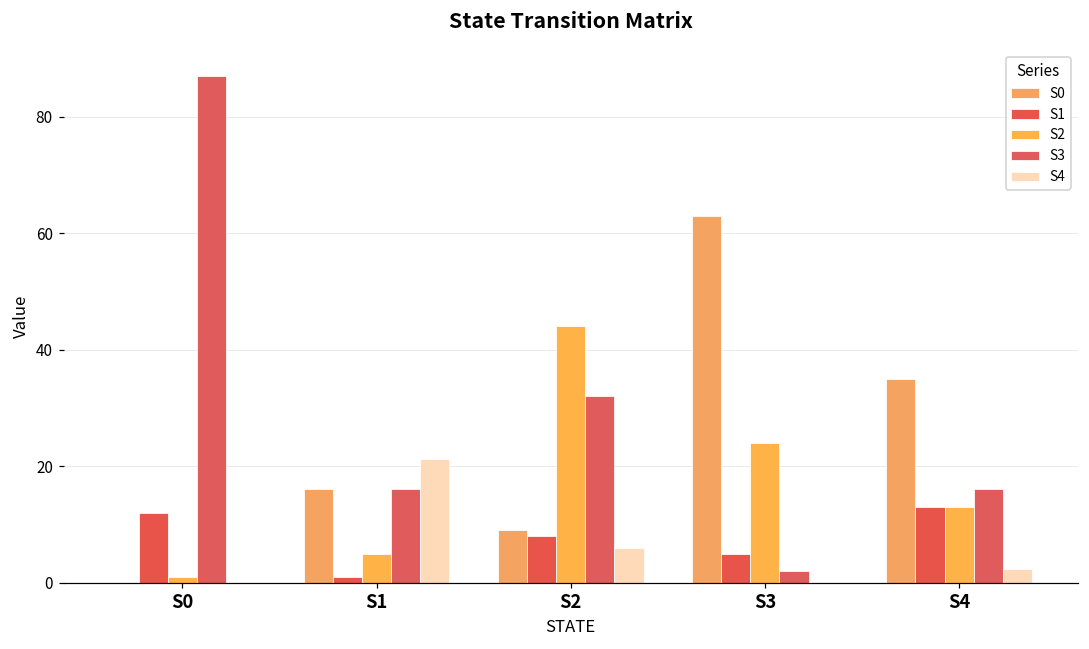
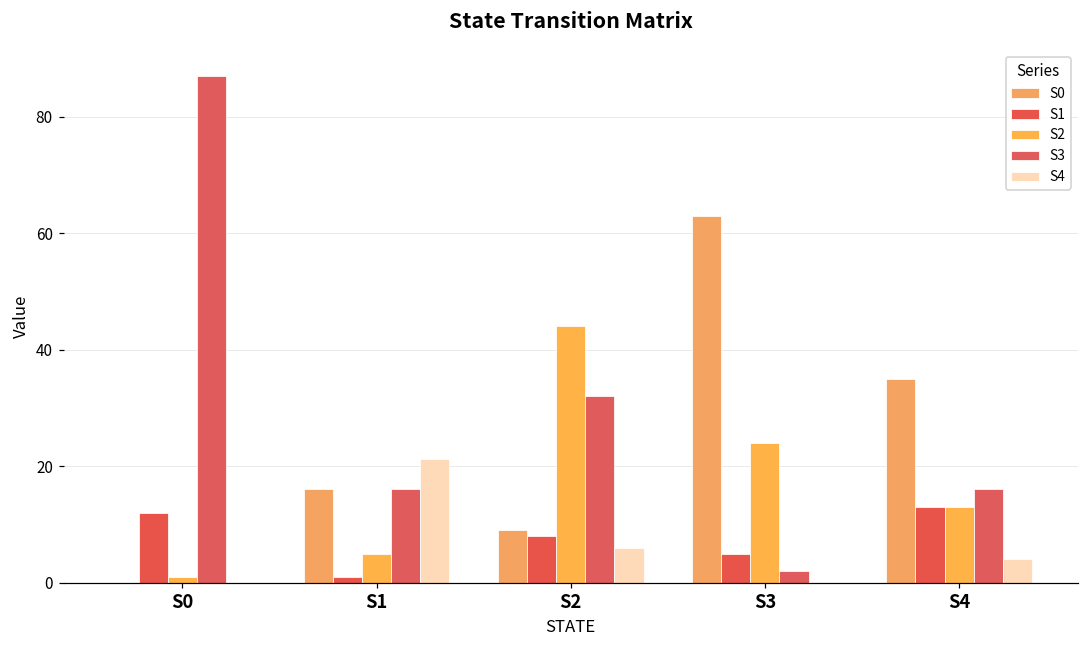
S4, S4: 2 -> 4
